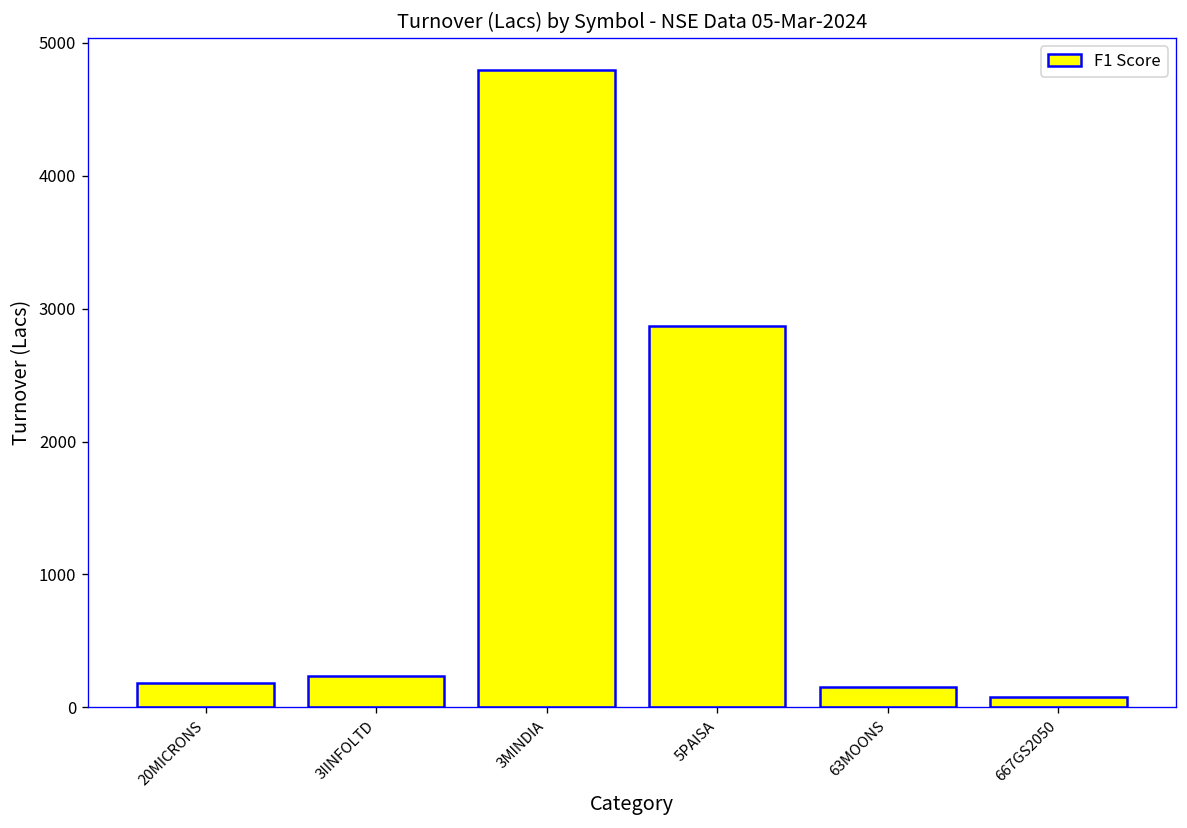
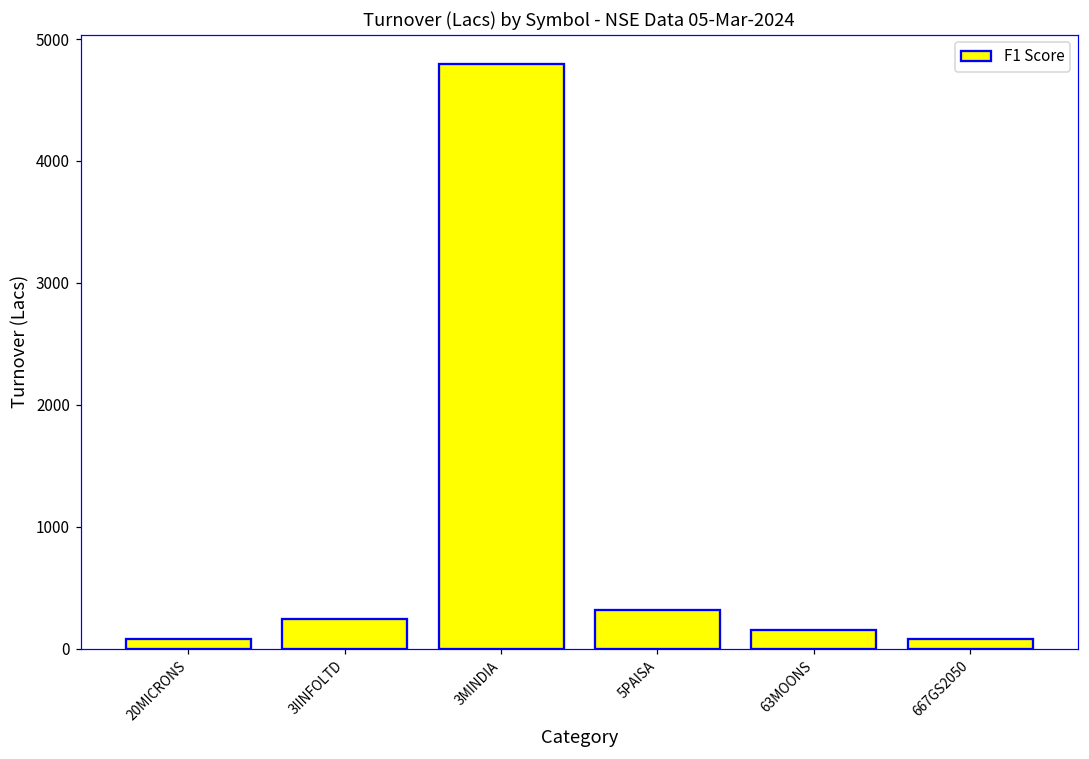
20MICRONS: 180 -> 70
5PAISA: 2870 -> 310
